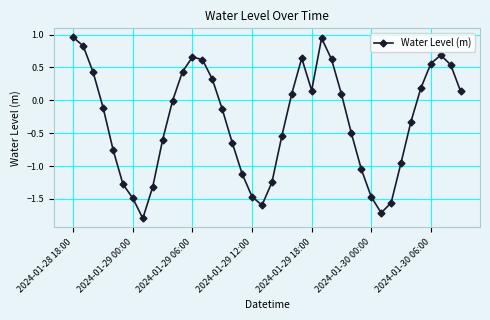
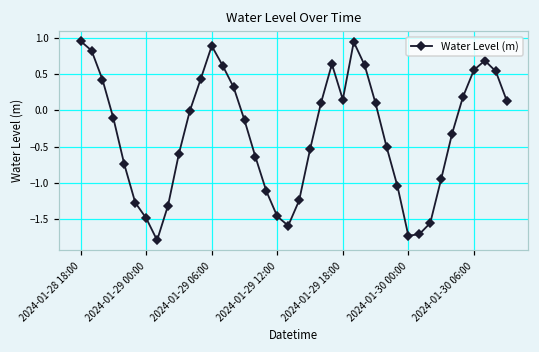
2024-01-29 06:00: 0.7 -> 0.9
2024-01-30 00:00: -1.5 -> -1.7
